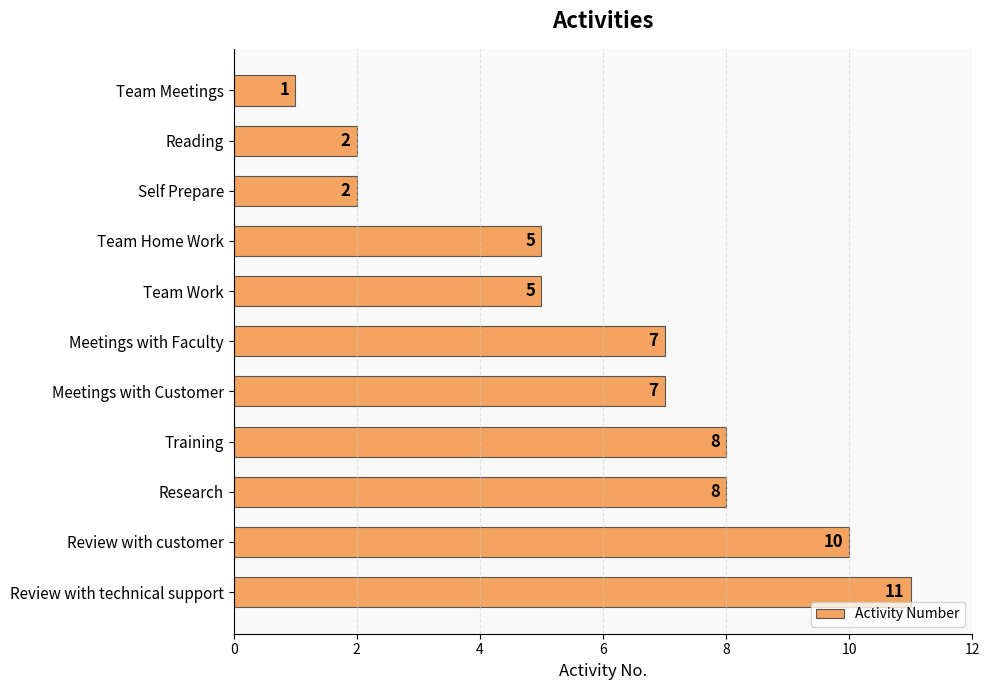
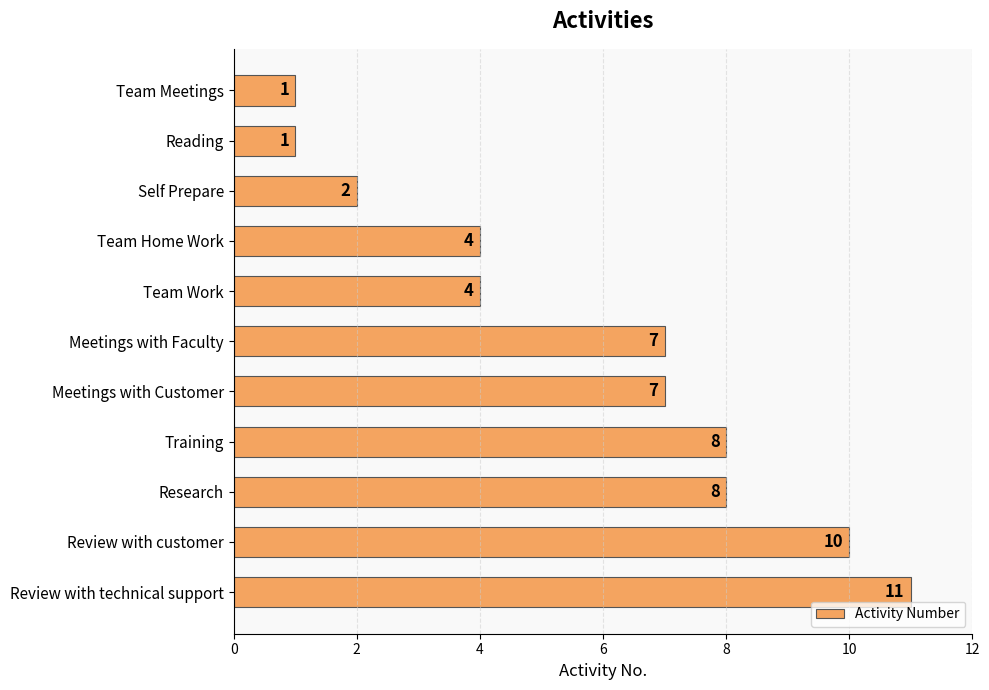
Reading: 2 -> 1
Team Home Work: 5 -> 4
Team Work: 5 -> 4
